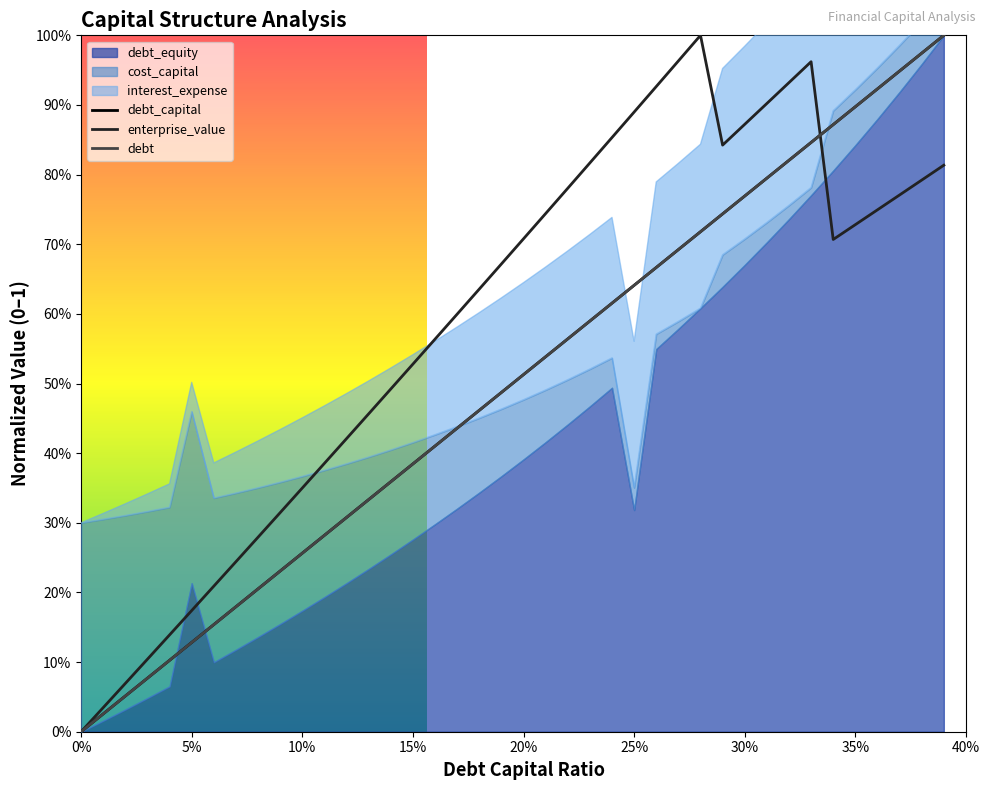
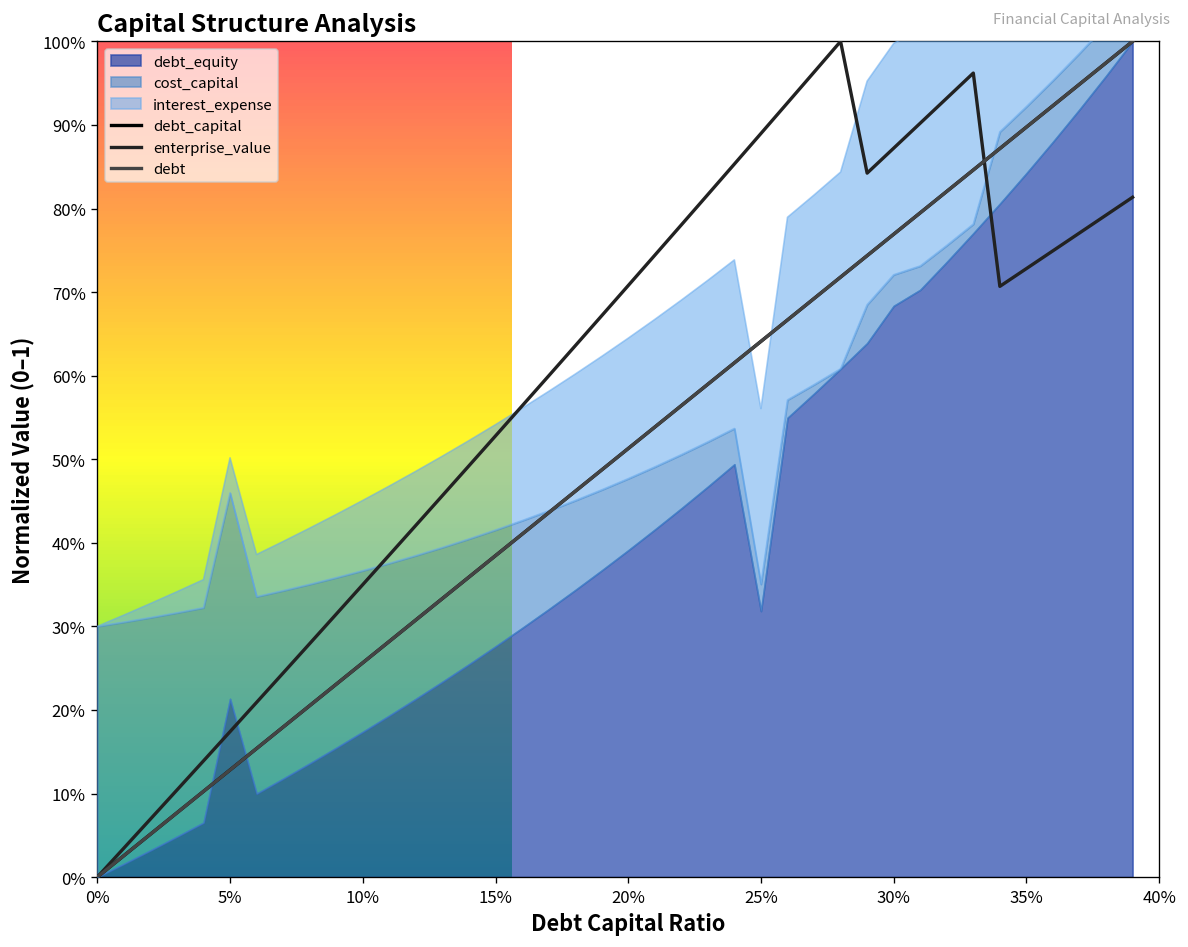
debt_equity, 30%: 67% -> 68%
